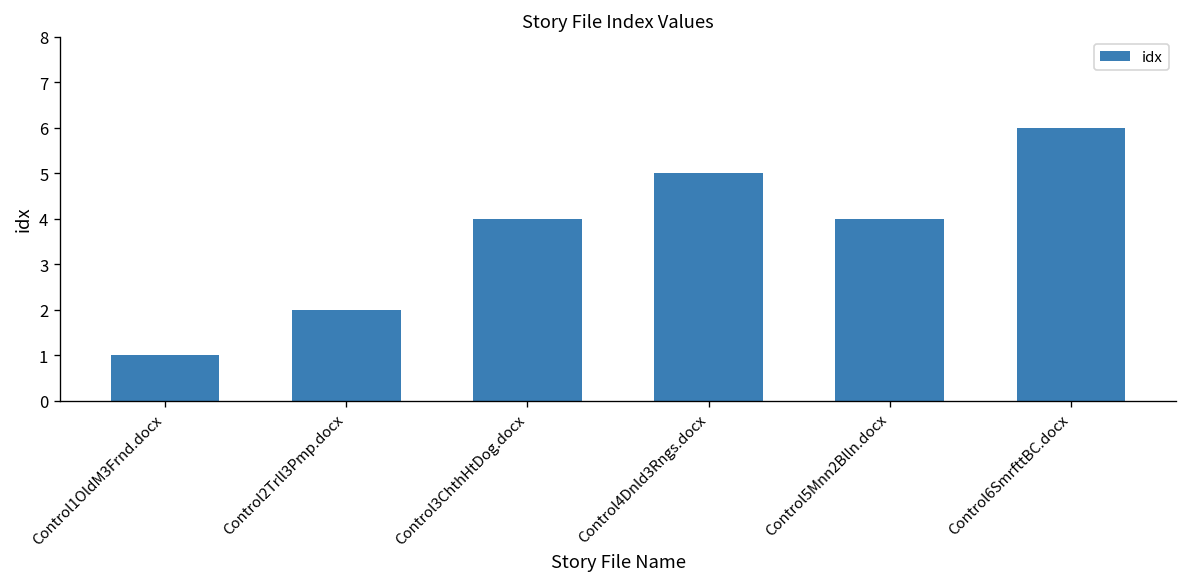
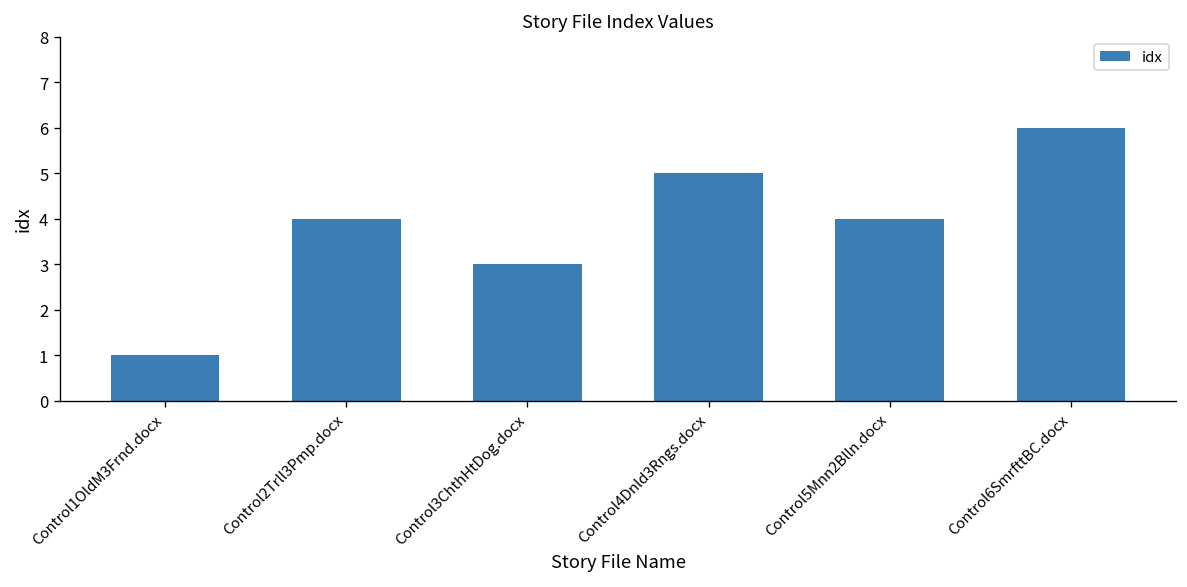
Control2Trll3Pmp.docx: 2 -> 4
Control3ChthHtDog.docx: 4 -> 3
